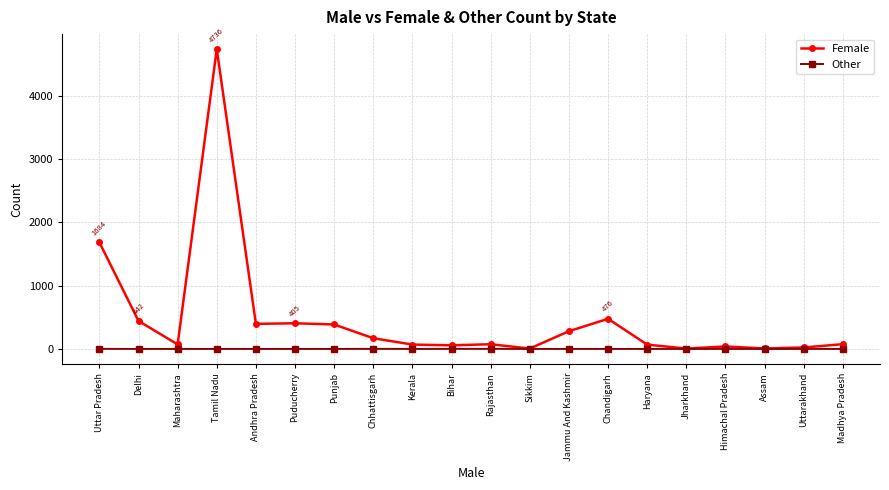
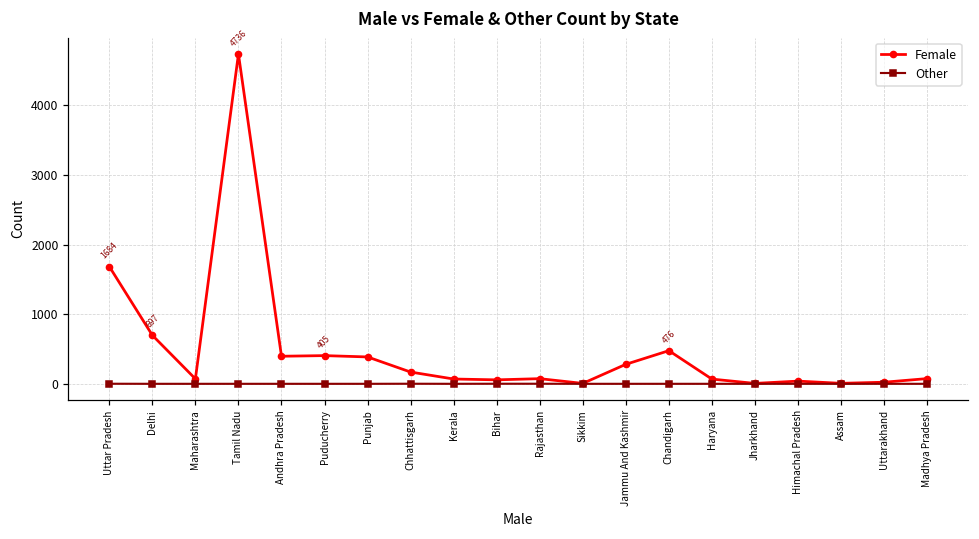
Female, Delhi: 442 -> 697
